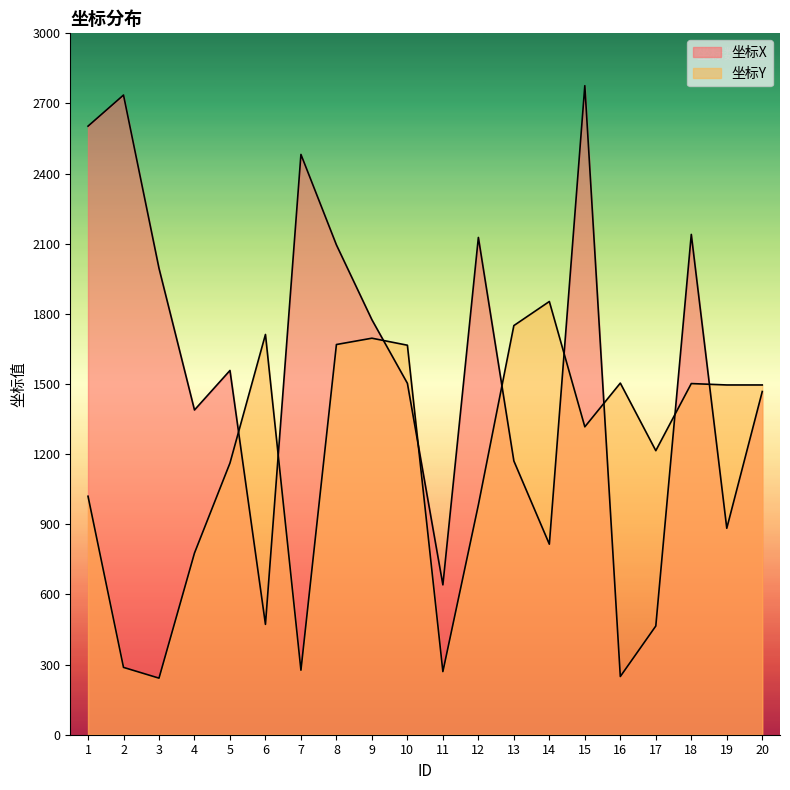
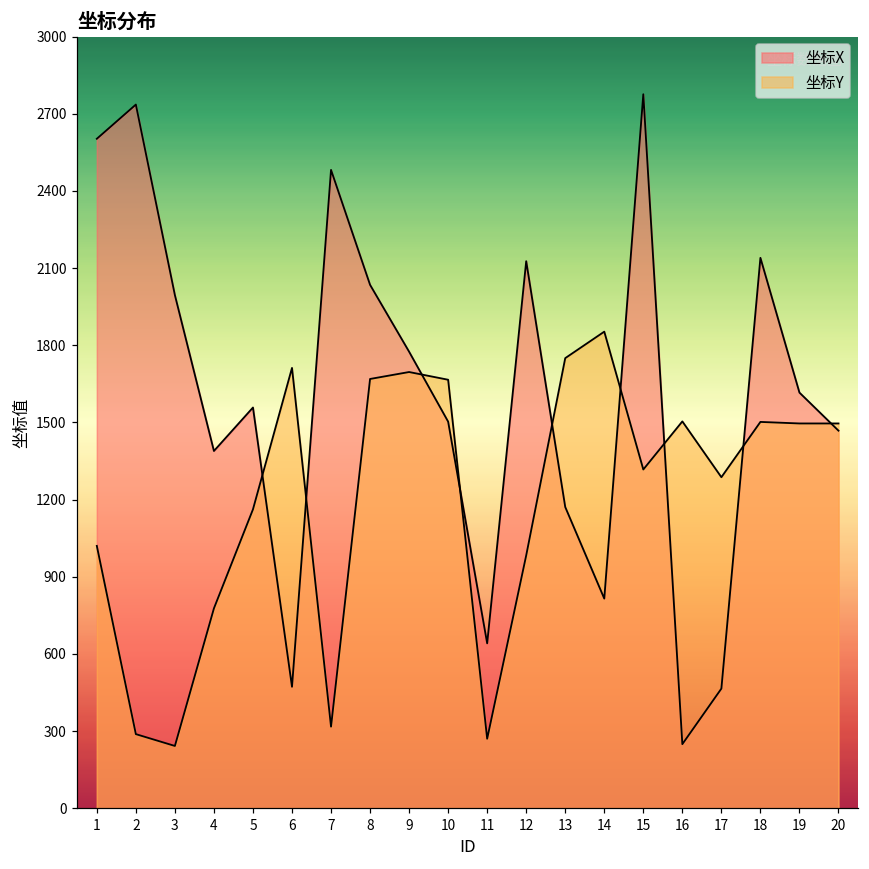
坐标Y, 7: 280 -> 320
坐标X, 8: 2100 -> 2040
坐标Y, 17: 1220 -> 1290
坐标X, 19: 880 -> 1620
